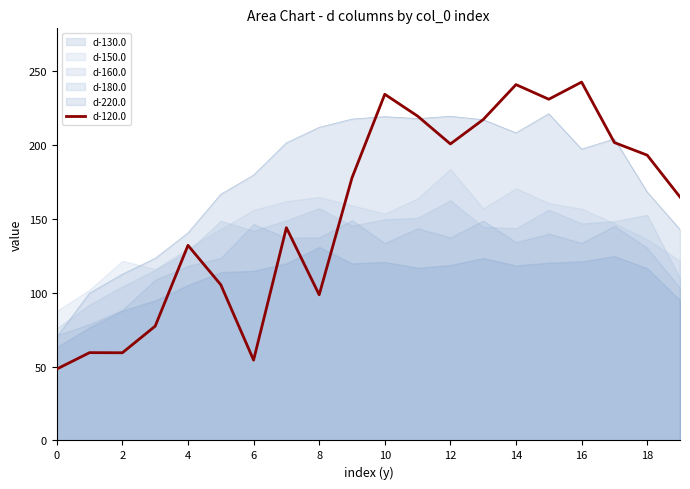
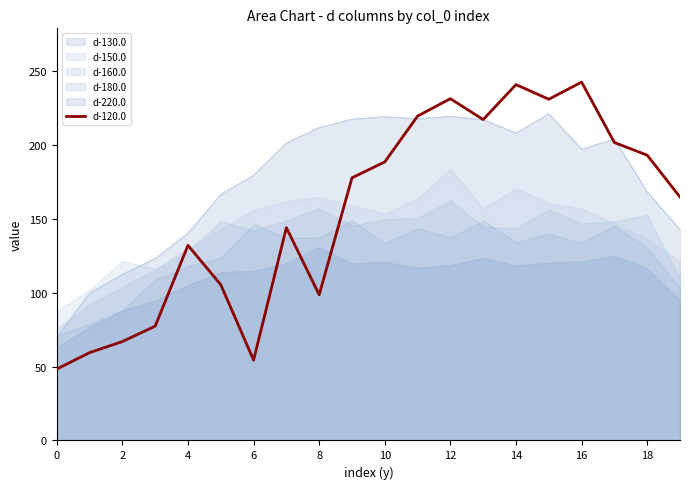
d-120.0, 2: 59 -> 67
d-120.0, 10: 234 -> 188
d-120.0, 12: 201 -> 231
